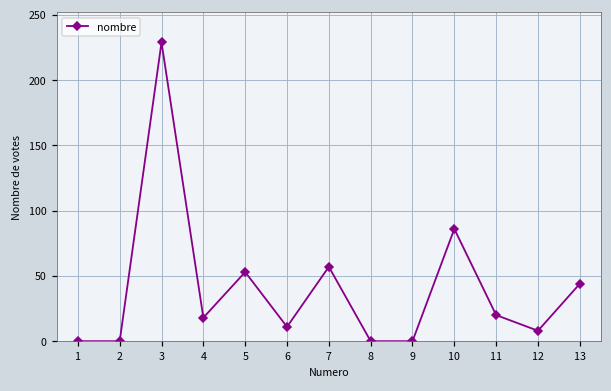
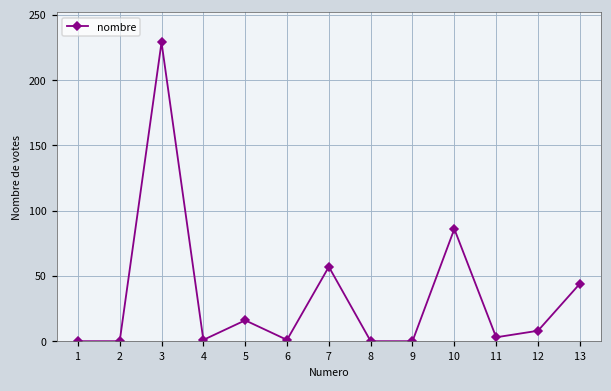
4: 18 -> 1
5: 53 -> 16
6: 11 -> 1
11: 20 -> 3
